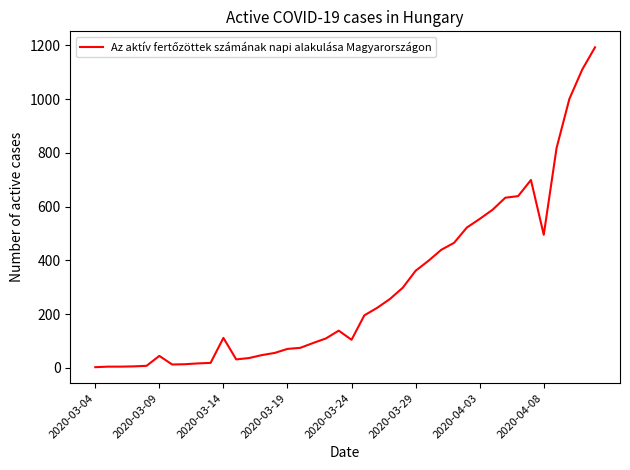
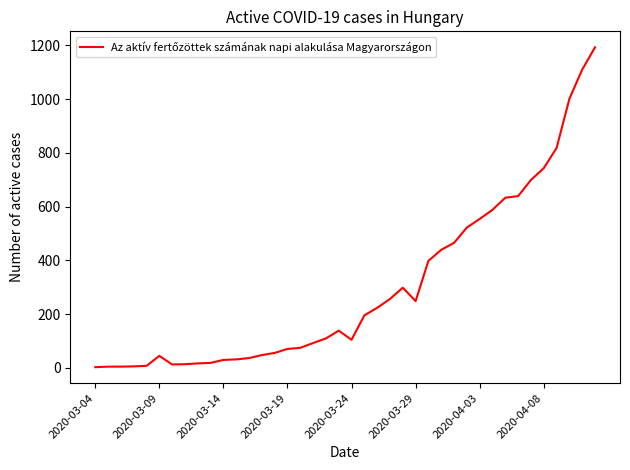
2020-03-14: 110 -> 30
2020-03-29: 360 -> 250
2020-04-08: 500 -> 740
